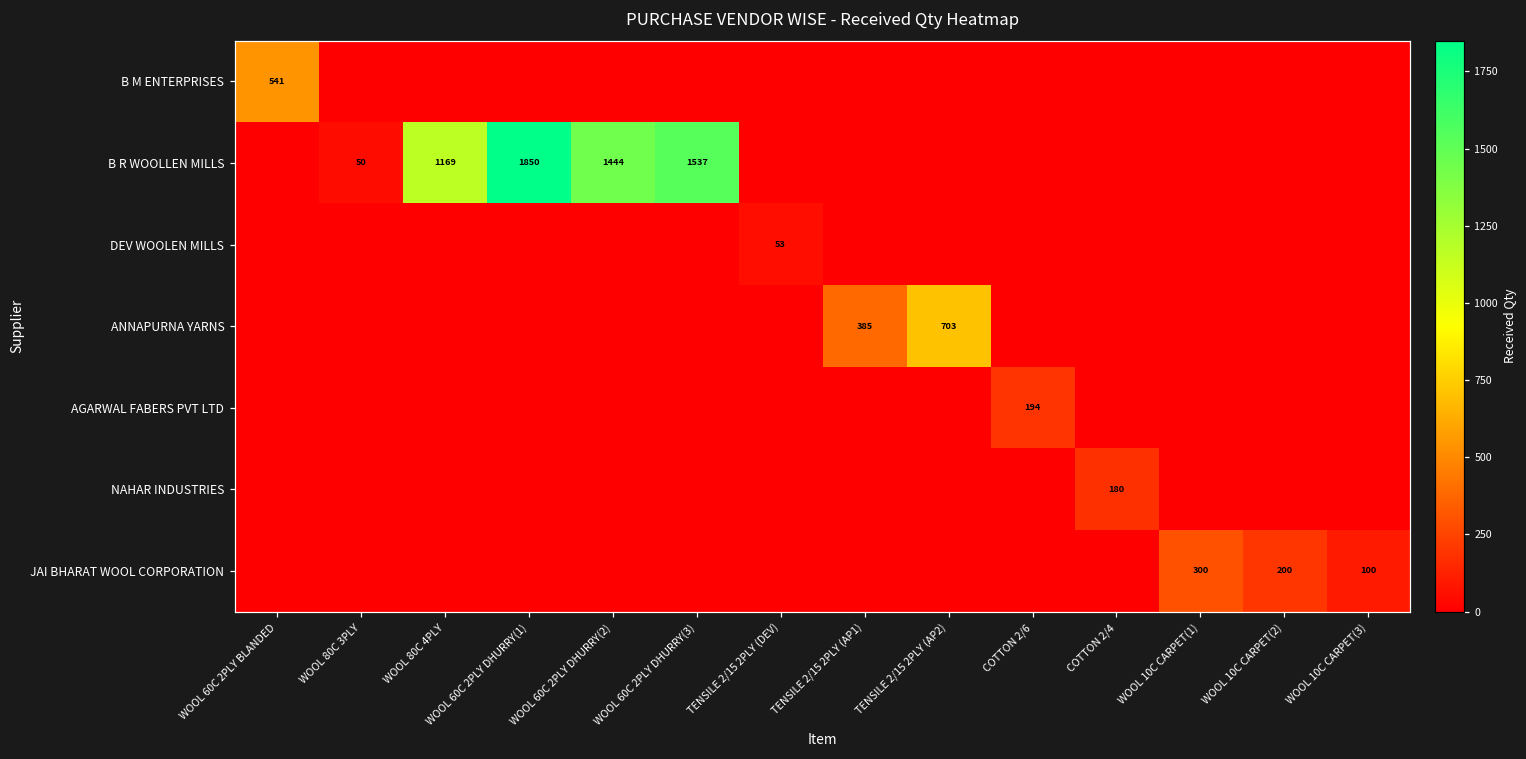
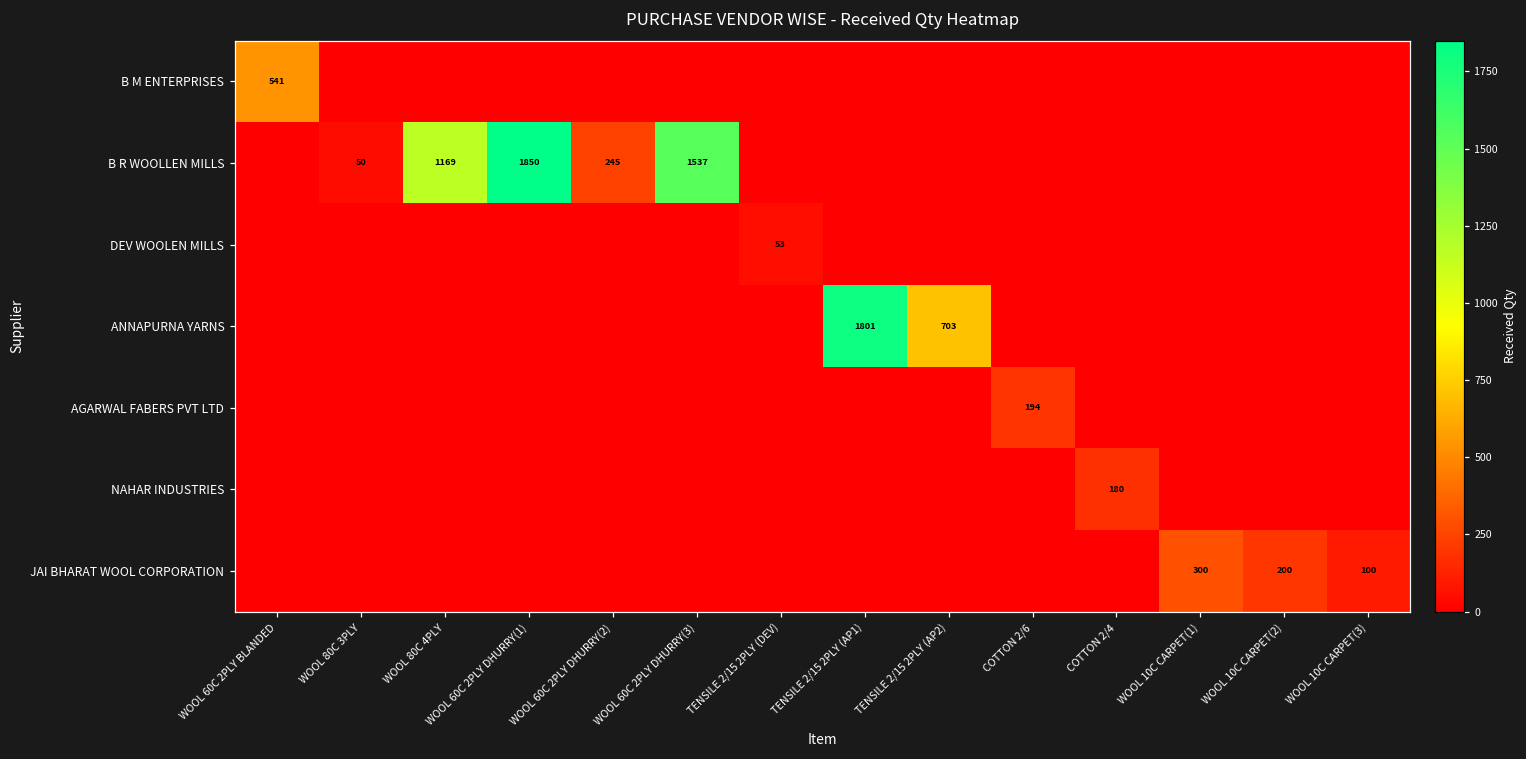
B R WOOLLEN MILLS, WOOL 60C 2PLY DHURRY(2): 1444 -> 245
ANNAPURNA YARNS, TENSILE 2/15 2PLY (AP1): 385 -> 1801
